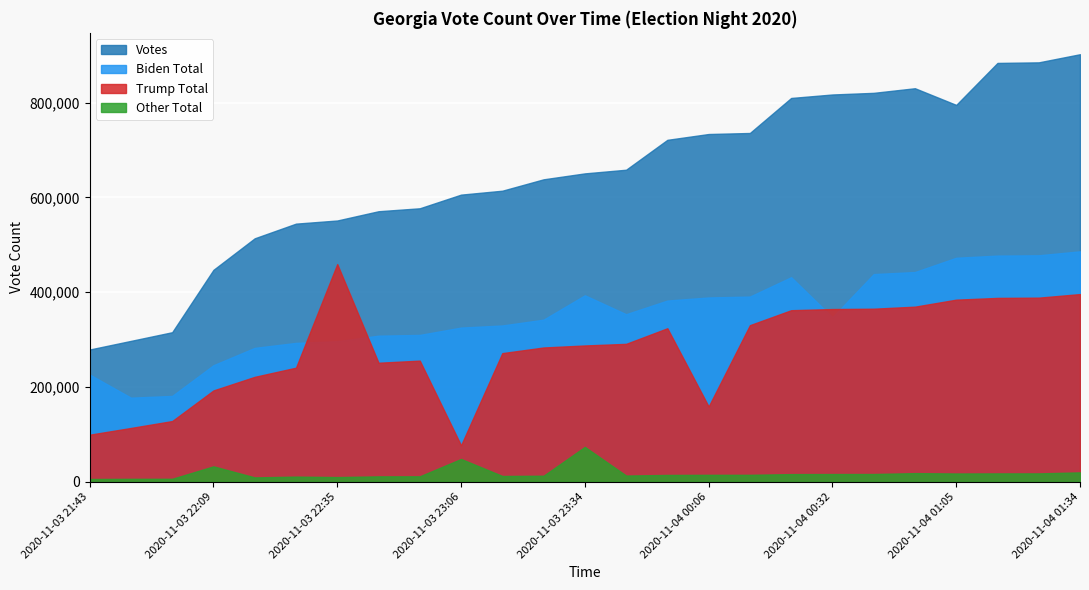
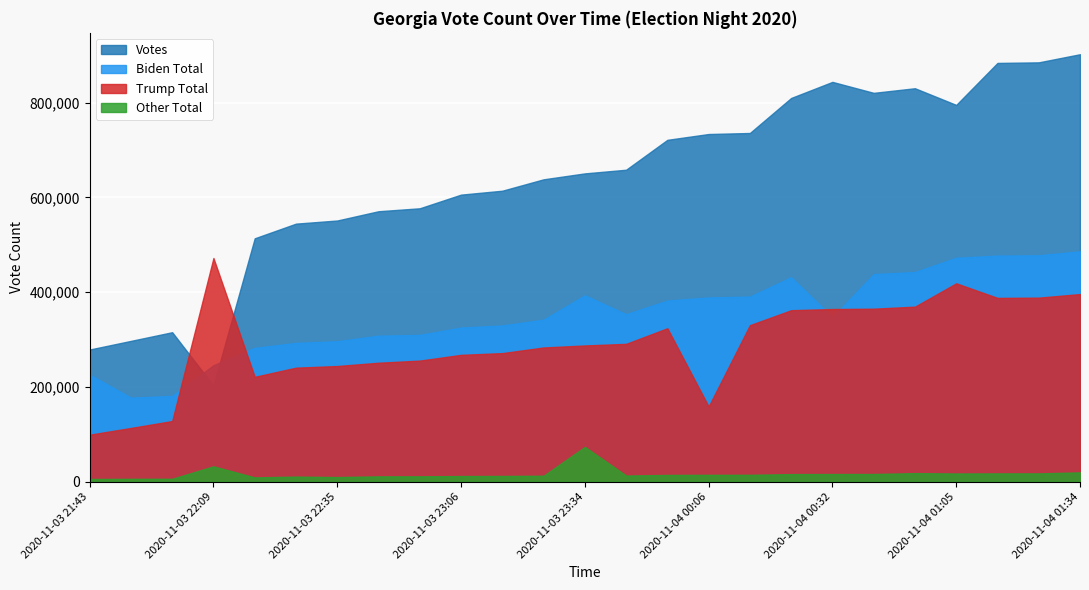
Votes, 2020-11-03 22:09: 450,000 -> 200,000
Trump Total, 2020-11-03 22:09: 190,000 -> 470,000
Trump Total, 2020-11-03 22:35: 460,000 -> 240,000
Trump Total, 2020-11-03 23:06: 80,000 -> 270,000
Other Total, 2020-11-03 23:06: 50,000 -> 10,000
Votes, 2020-11-04 00:32: 820,000 -> 840,000
Trump Total, 2020-11-04 01:05: 380,000 -> 420,000
